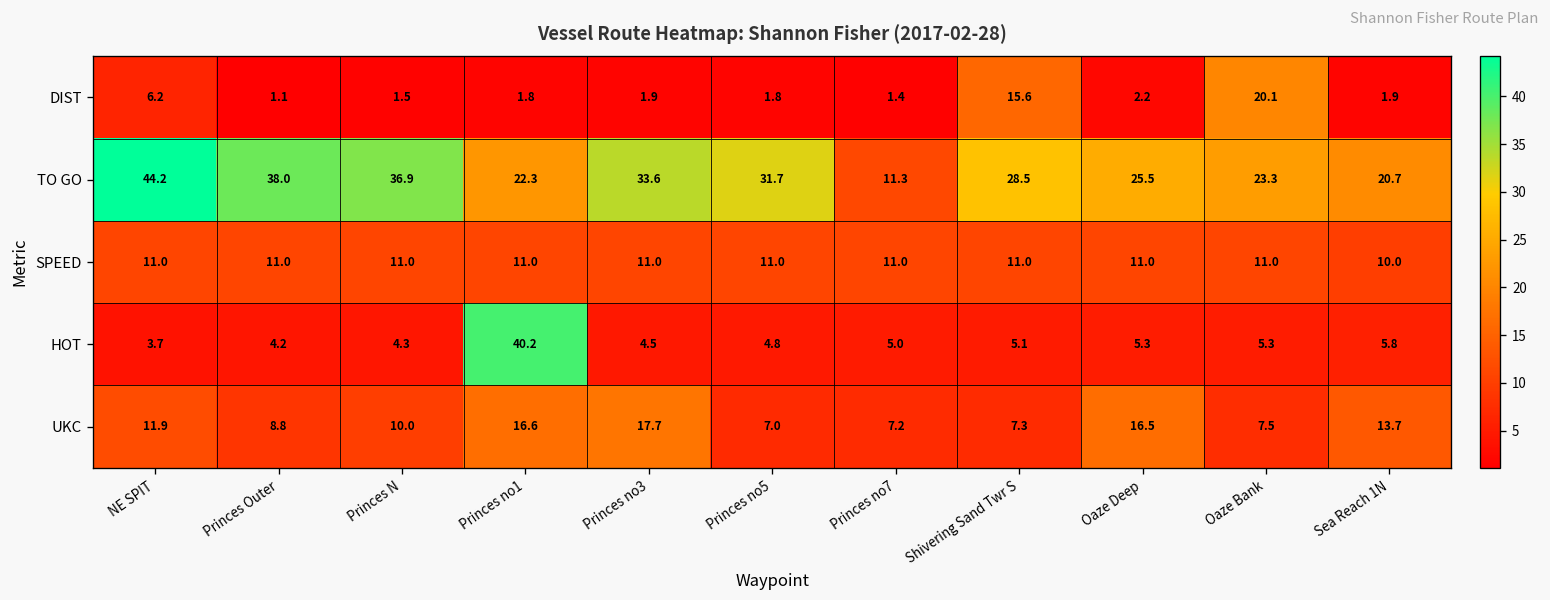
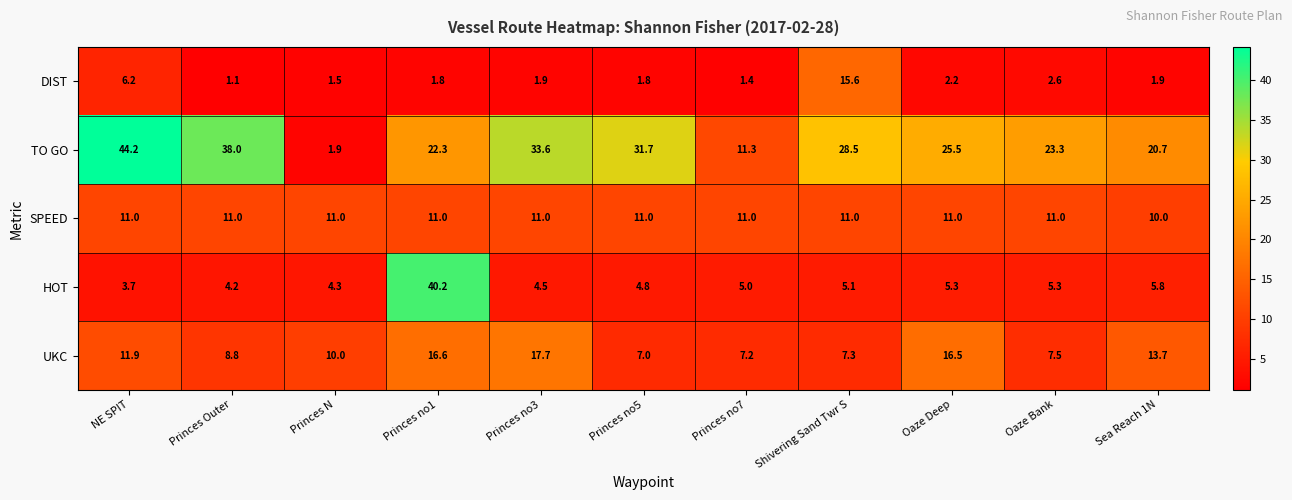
DIST, Oaze Bank: 20.1 -> 2.6
TO GO, Princes N: 36.9 -> 1.9
